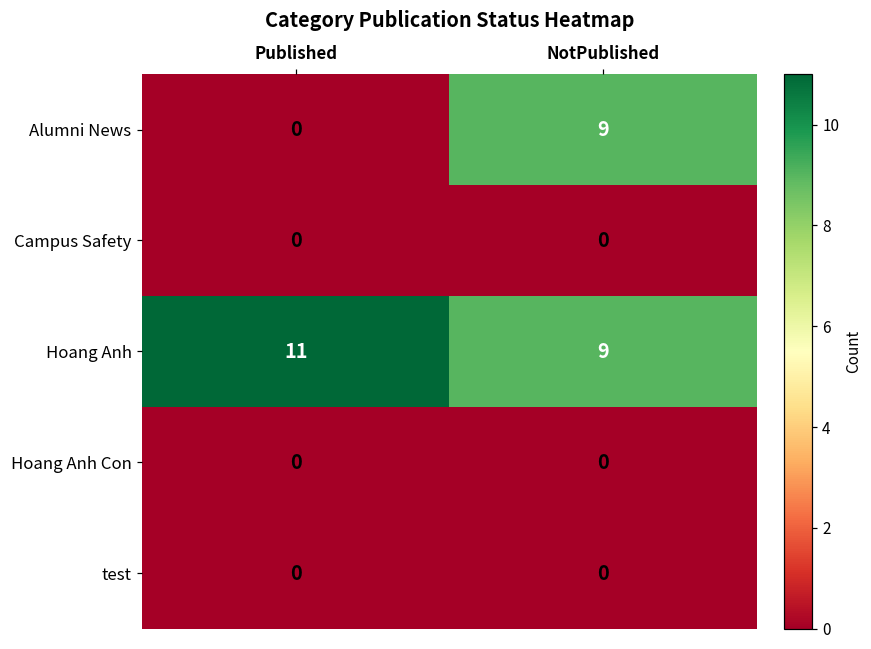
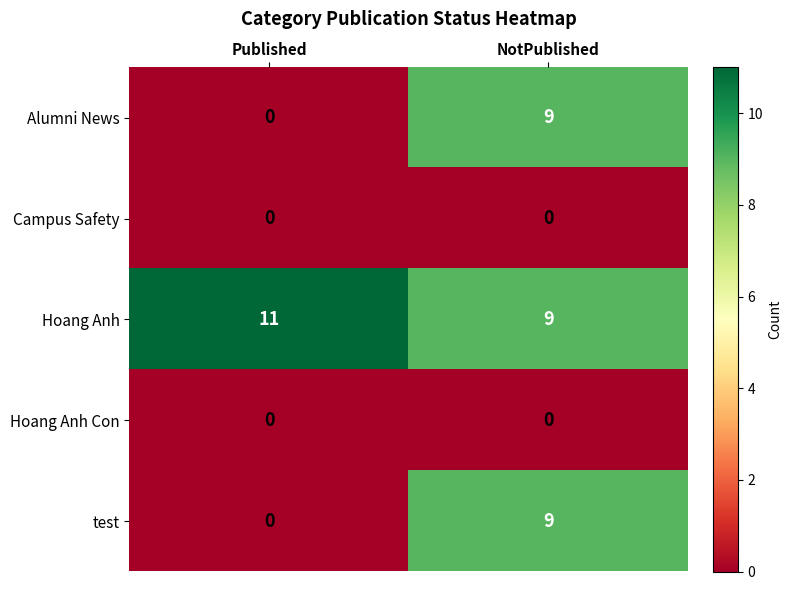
test, NotPublished: 0 -> 9
